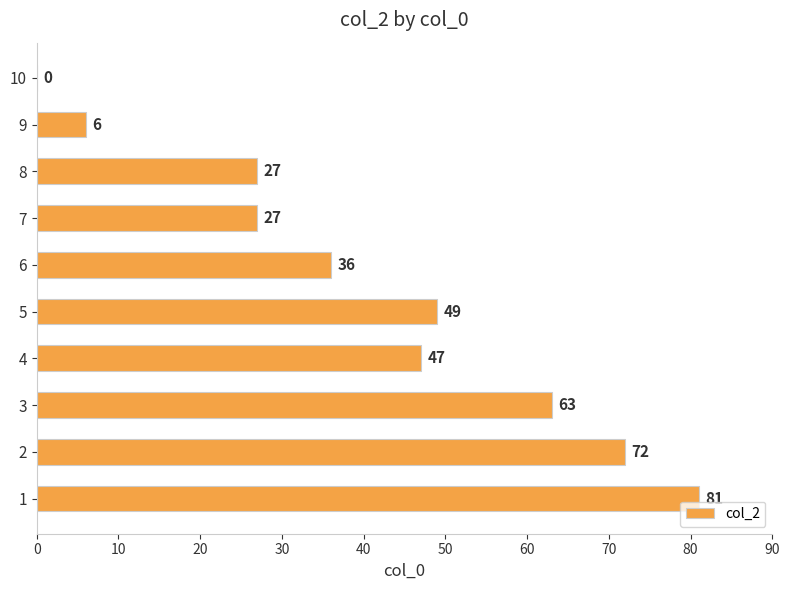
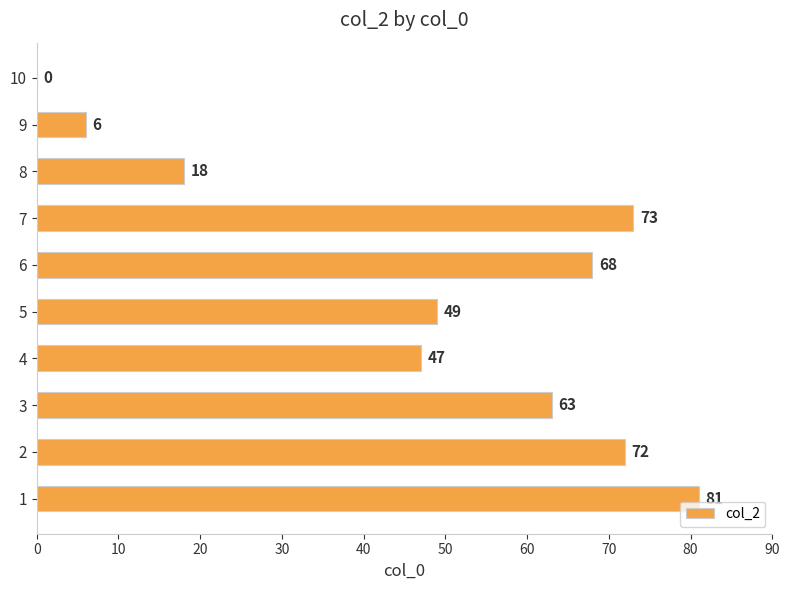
8: 27 -> 18
7: 27 -> 73
6: 36 -> 68
